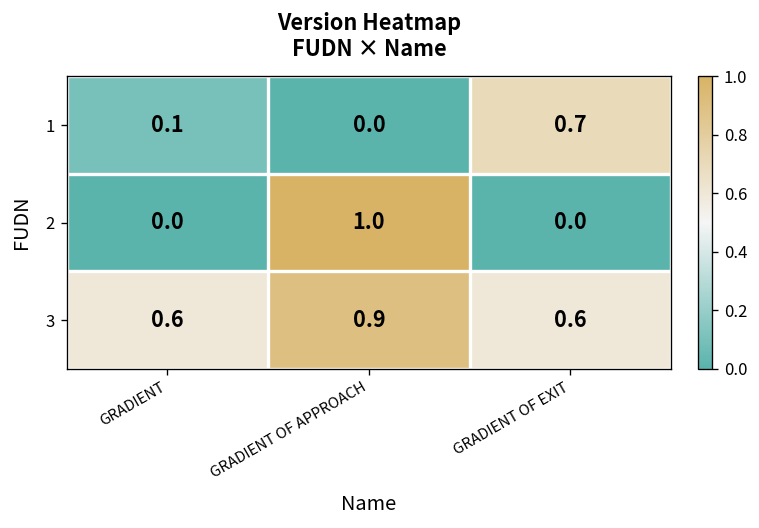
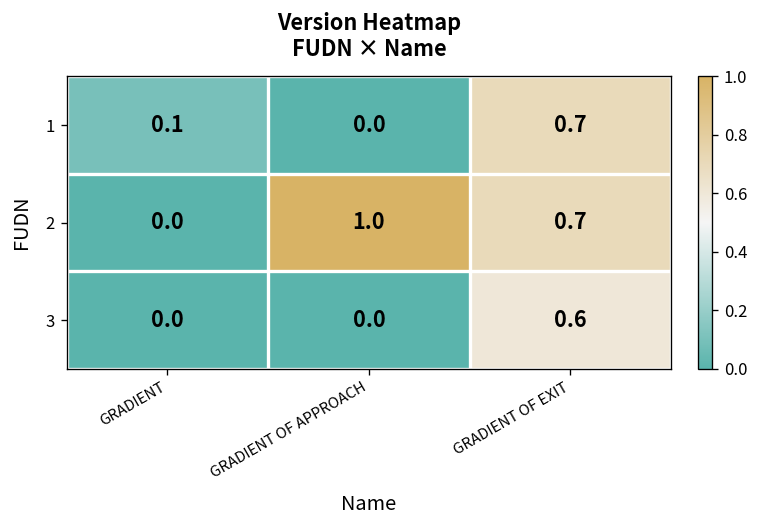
2, GRADIENT OF EXIT: 0.0 -> 0.7
3, GRADIENT: 0.6 -> 0.0
3, GRADIENT OF APPROACH: 0.9 -> 0.0
